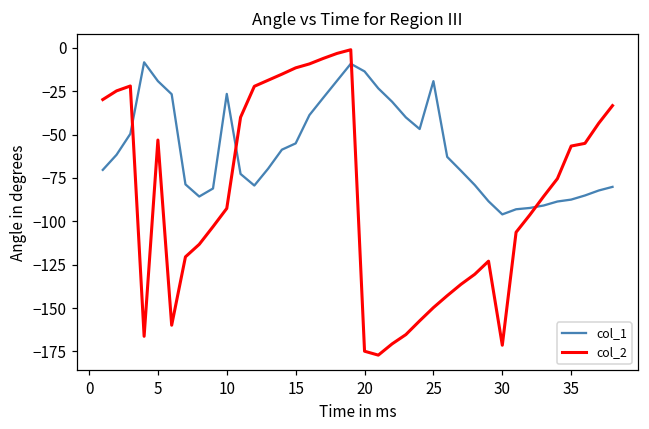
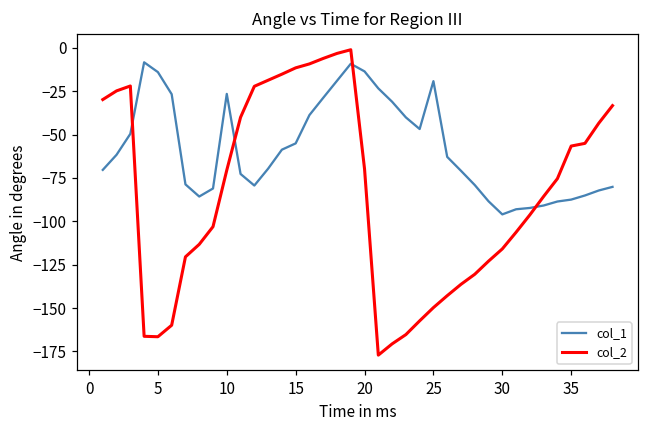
col_1, 5: -19 -> -14
col_2, 5: -53 -> -167
col_2, 10: -93 -> -71
col_2, 20: -175 -> -70
col_2, 30: -171 -> -116
